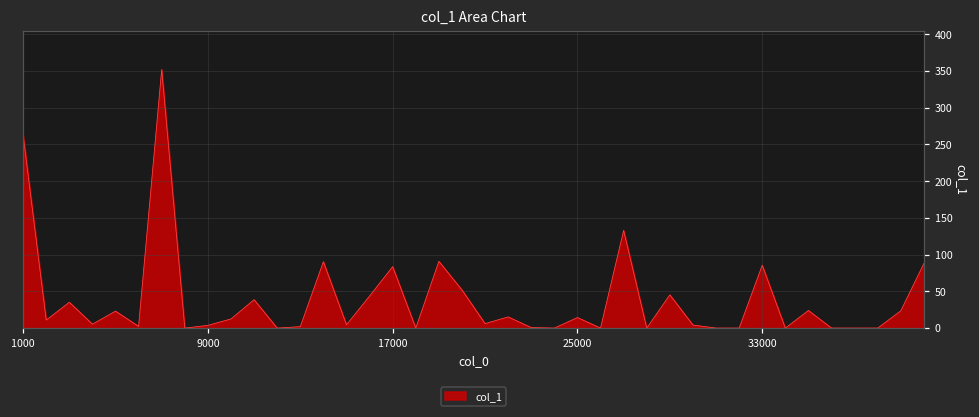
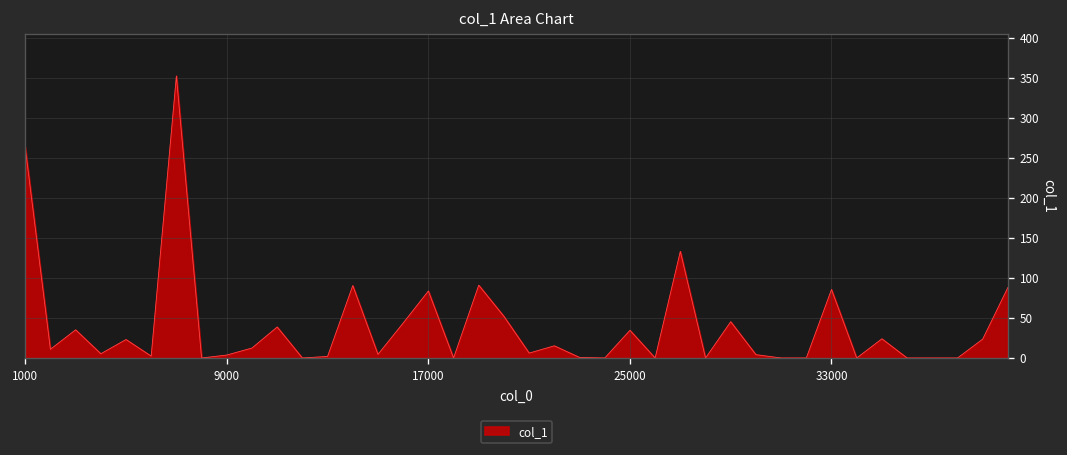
25000: 10 -> 30
